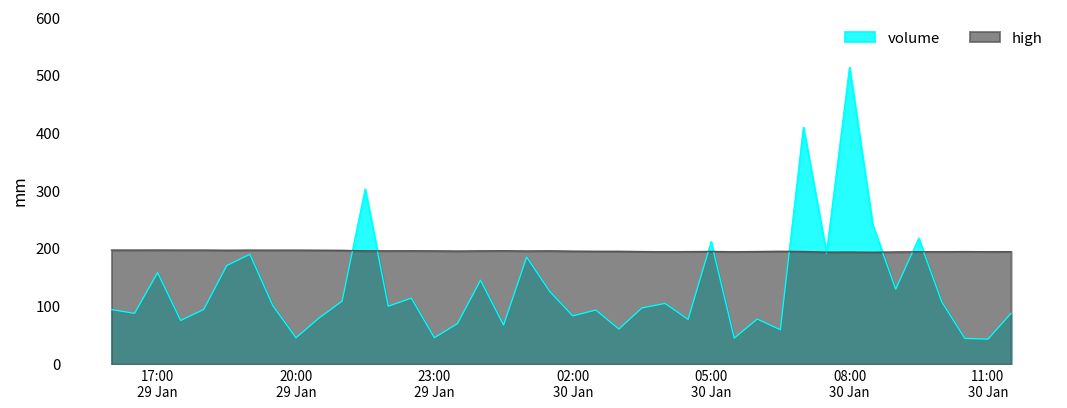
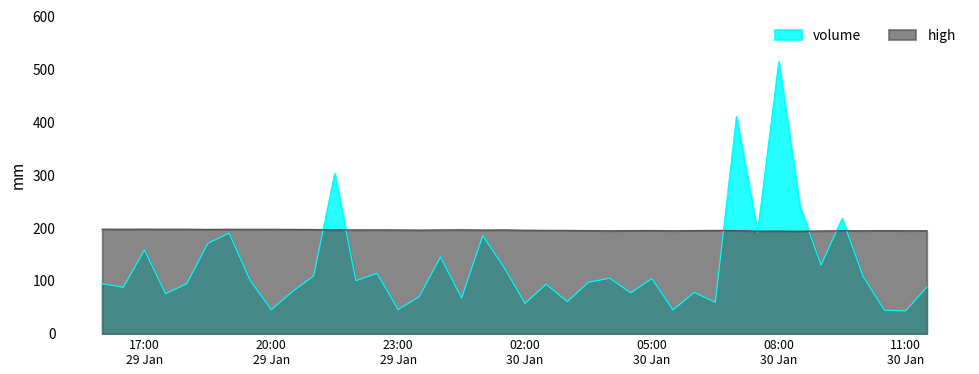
volume, 02:00 30 Jan: 80 -> 60
volume, 05:00 30 Jan: 210 -> 100
